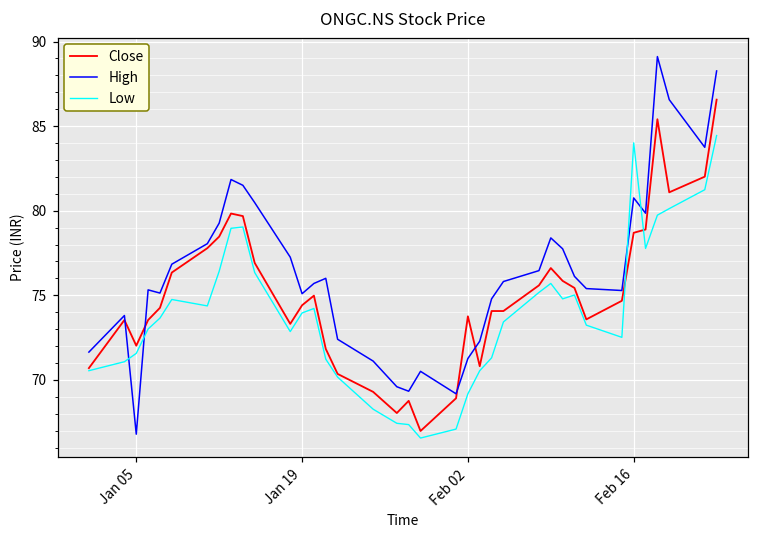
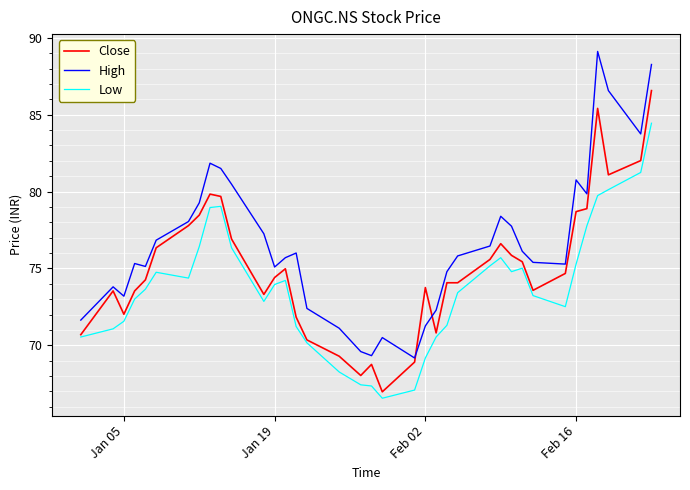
High, Jan 05: 66.8 -> 73.2
Low, Feb 16: 84.0 -> 75.3
